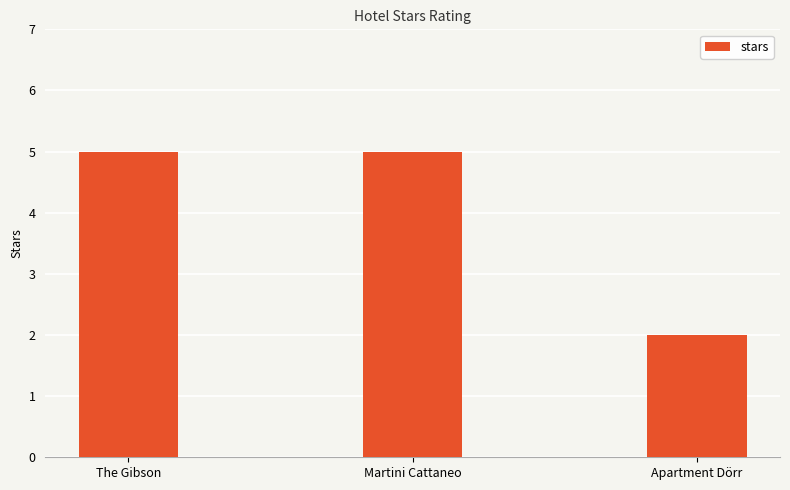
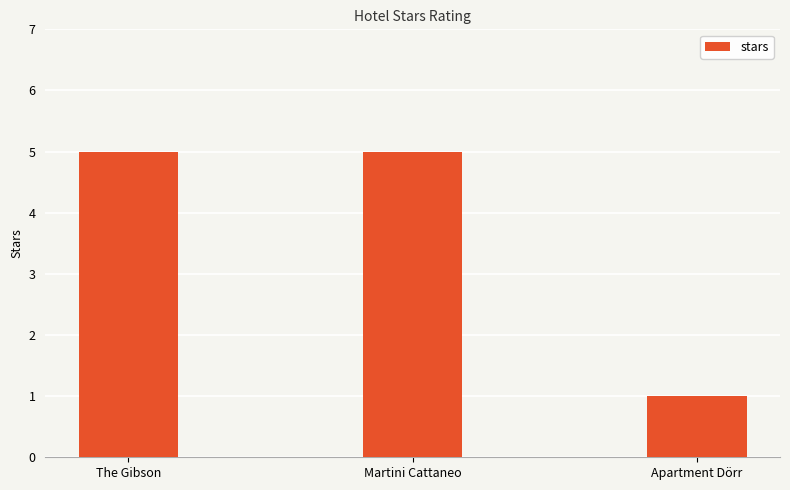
Apartment Dörr: 2 -> 1
